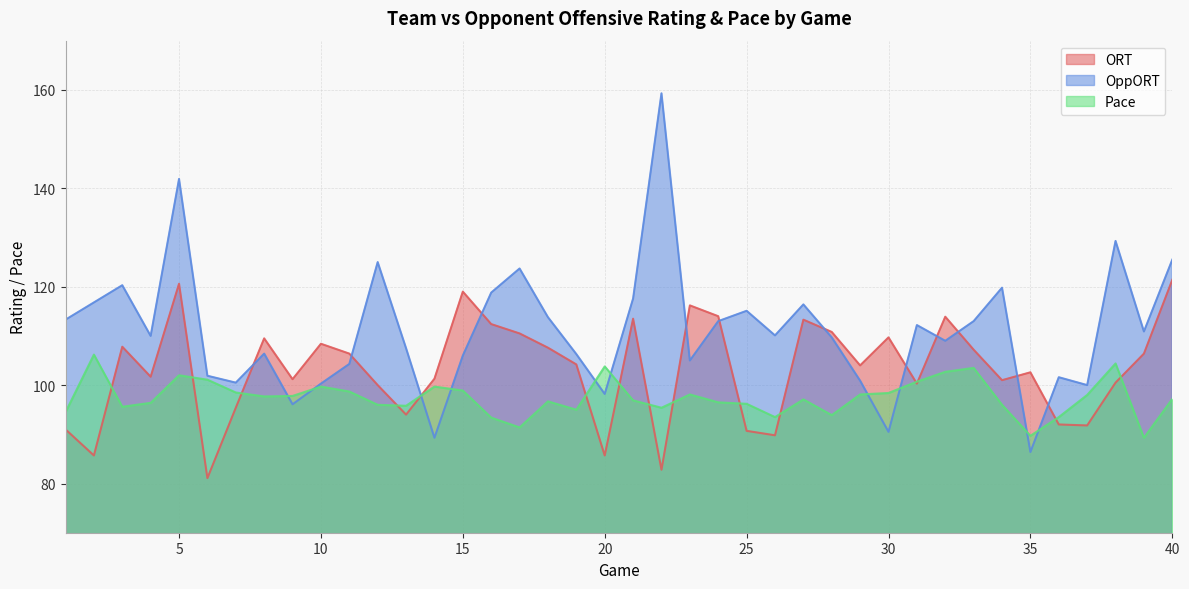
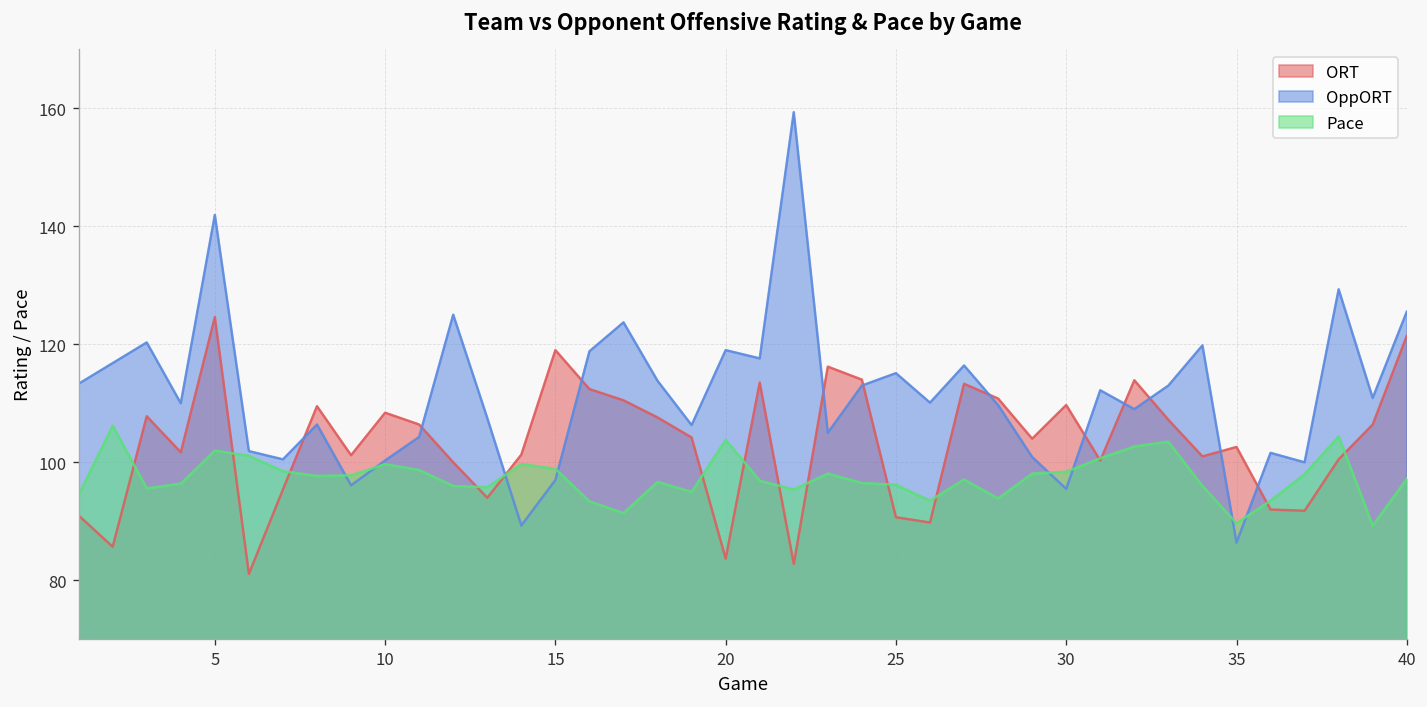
ORT, 5: 121 -> 125
OppORT, 15: 106 -> 97
ORT, 20: 86 -> 84
OppORT, 20: 98 -> 119
OppORT, 30: 91 -> 96
